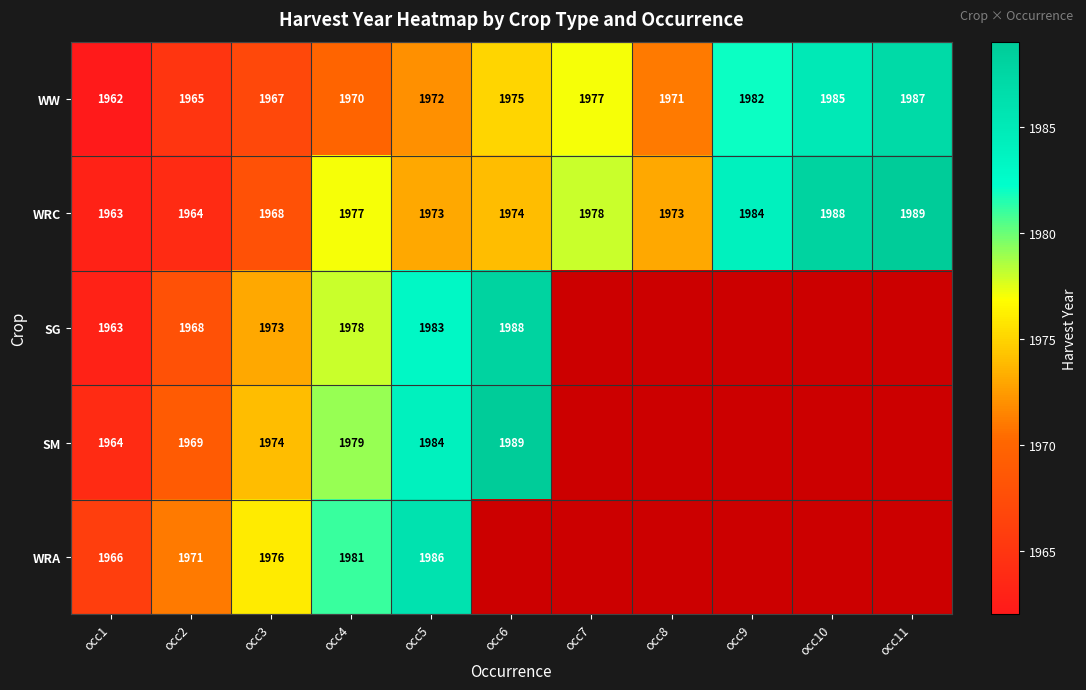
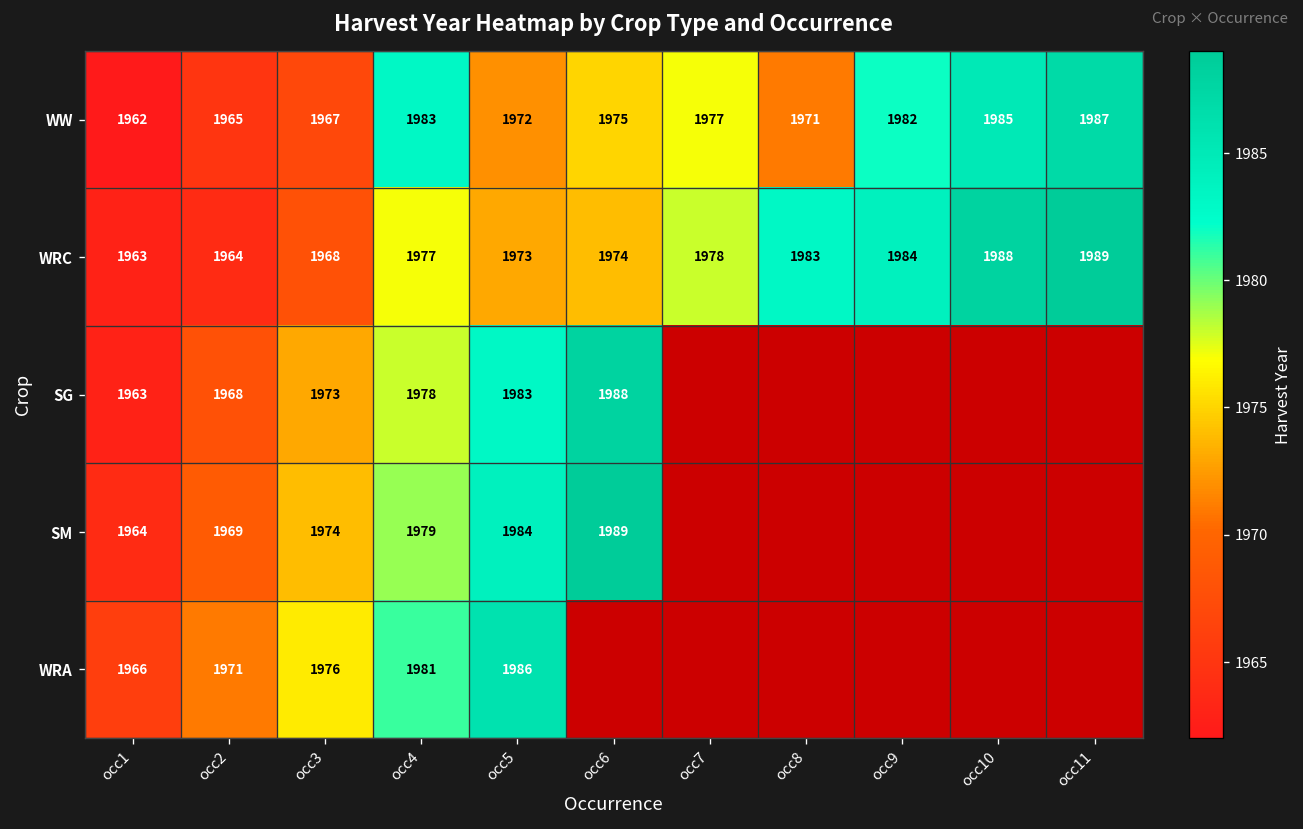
WW, occ4: 1970 -> 1983
WRC, occ8: 1973 -> 1983
